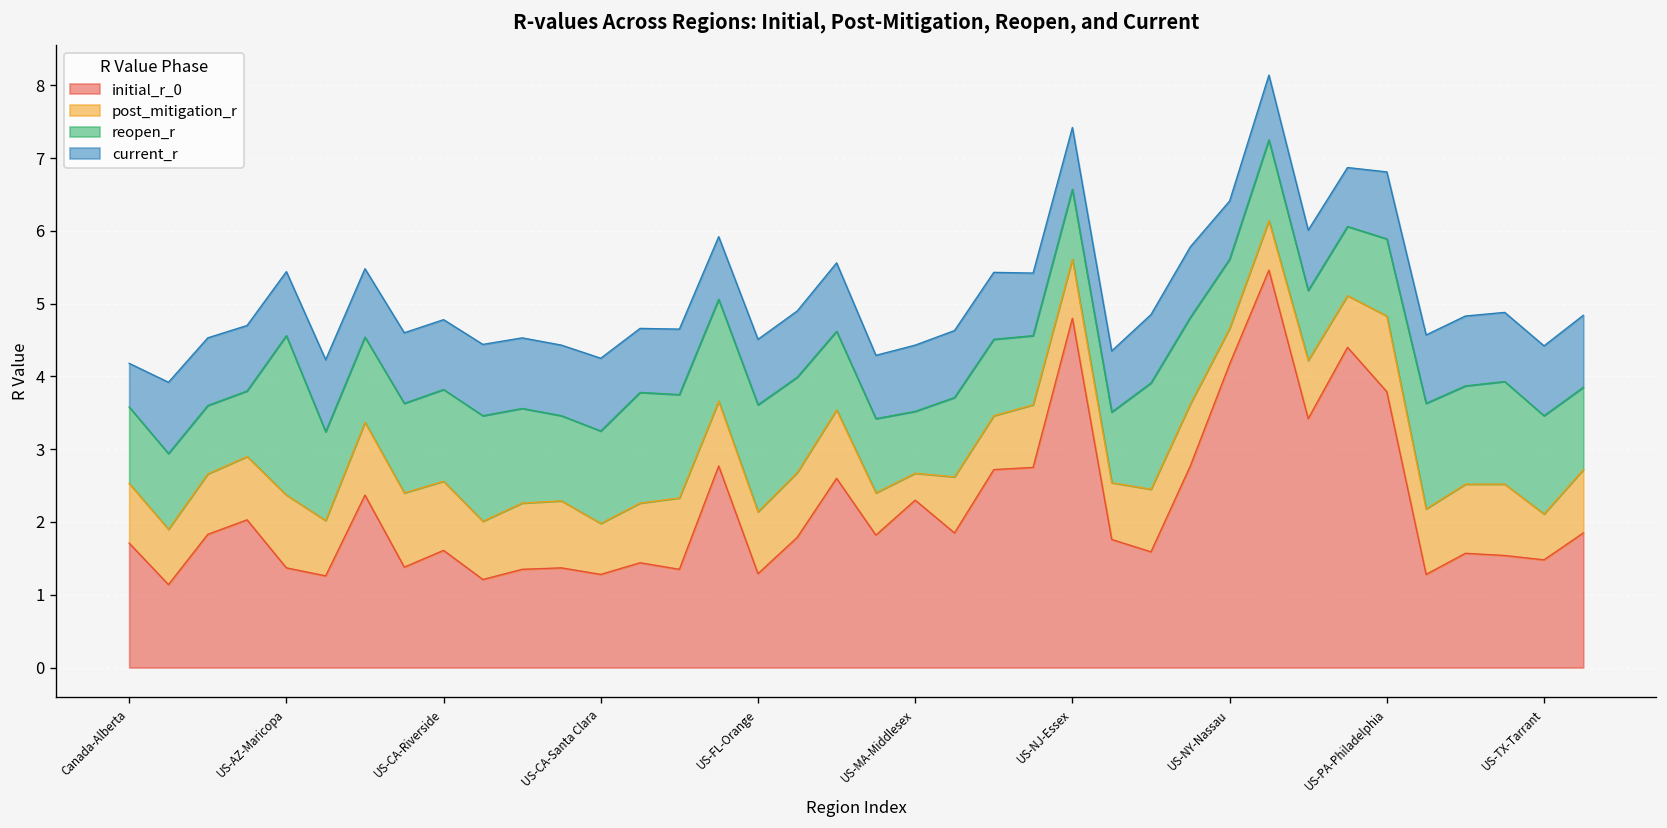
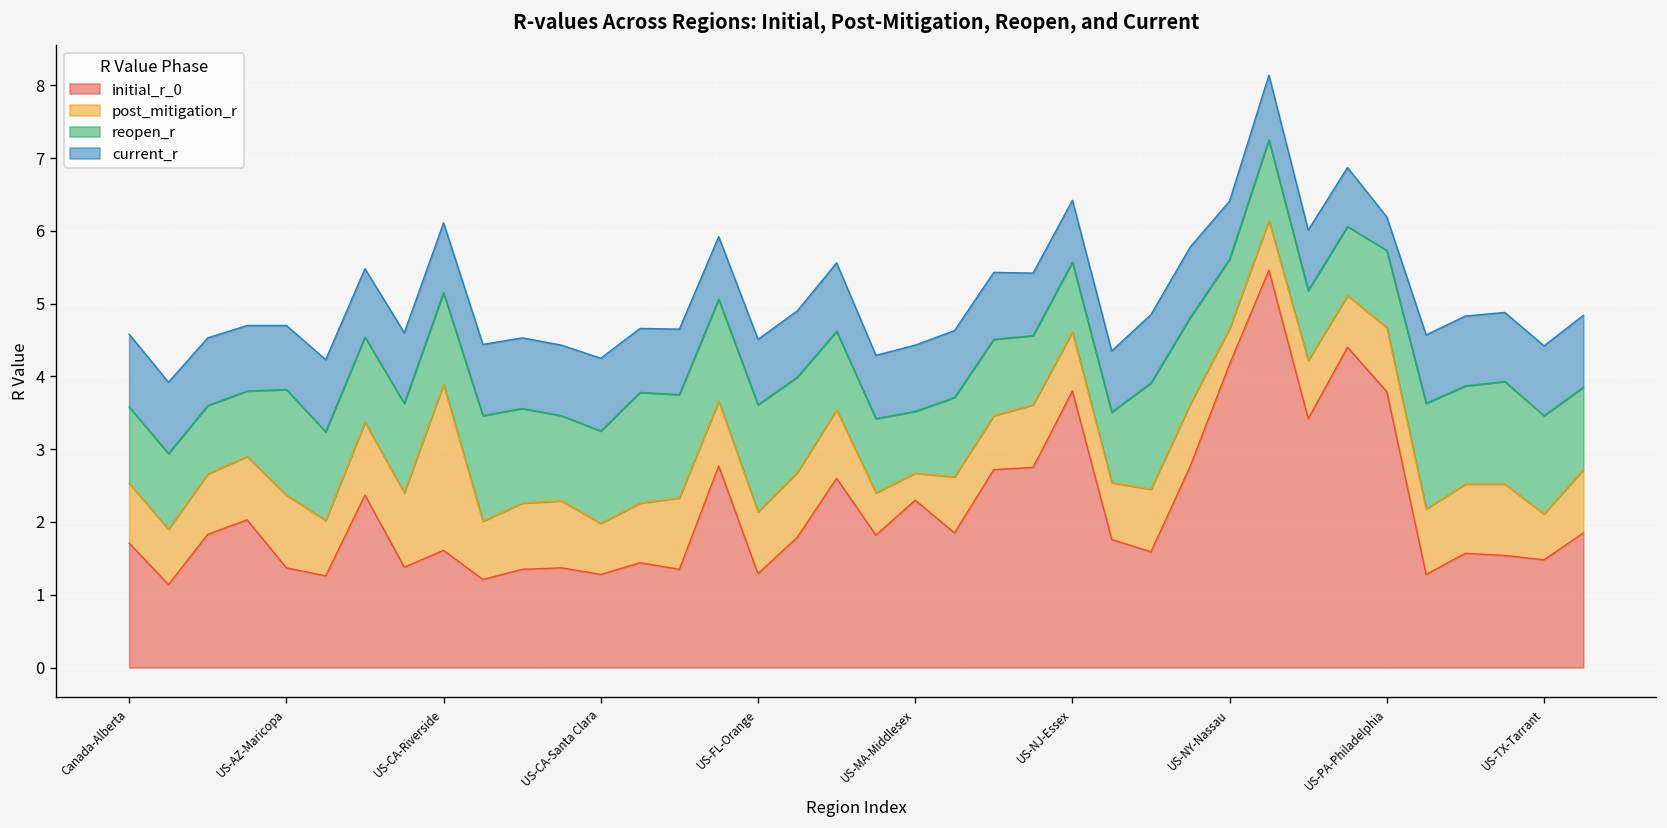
current_r, Canada-Alberta: 0.6 -> 1.0
reopen_r, US-AZ-Maricopa: 2.2 -> 1.5
post_mitigation_r, US-CA-Riverside: 1.0 -> 2.3
initial_r_0, US-NJ-Essex: 4.8 -> 3.8
post_mitigation_r, US-PA-Philadelphia: 1.0 -> 0.9
current_r, US-PA-Philadelphia: 0.9 -> 0.5
